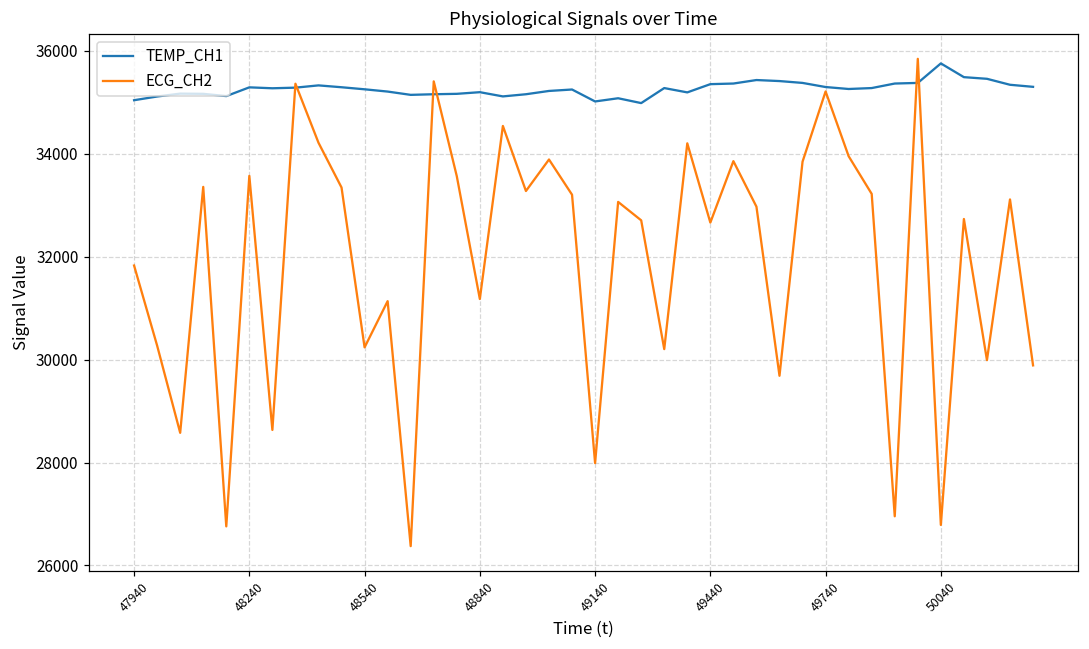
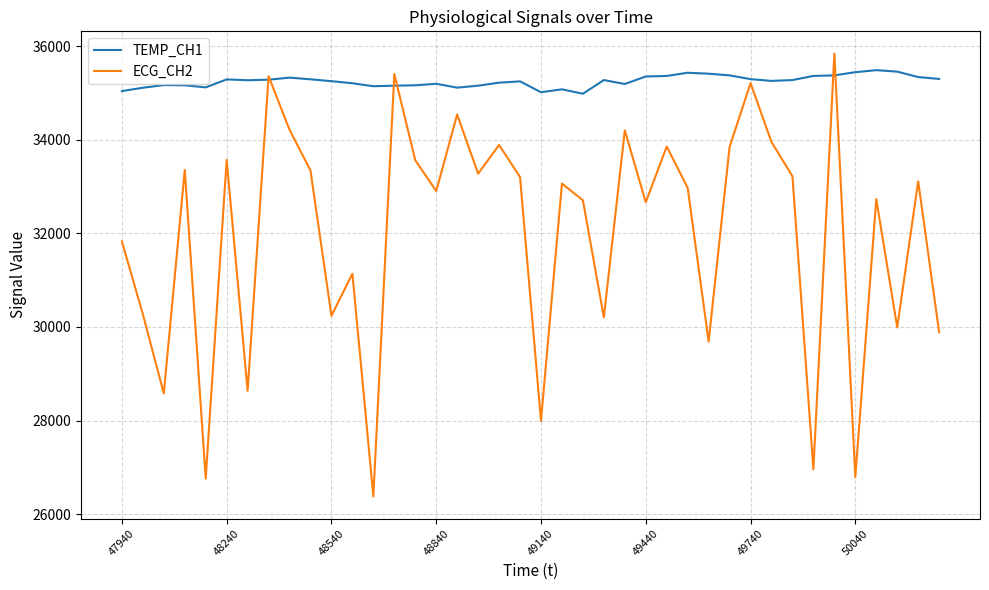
ECG_CH2, 48840: 31200 -> 32900
TEMP_CH1, 50040: 35800 -> 35400
